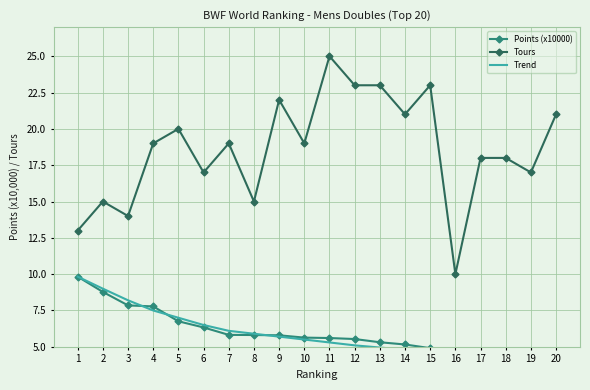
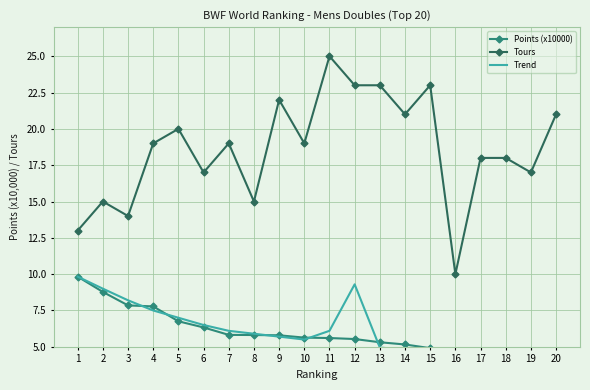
Trend, 11: 5.3 -> 6.1
Trend, 12: 5.1 -> 9.3
